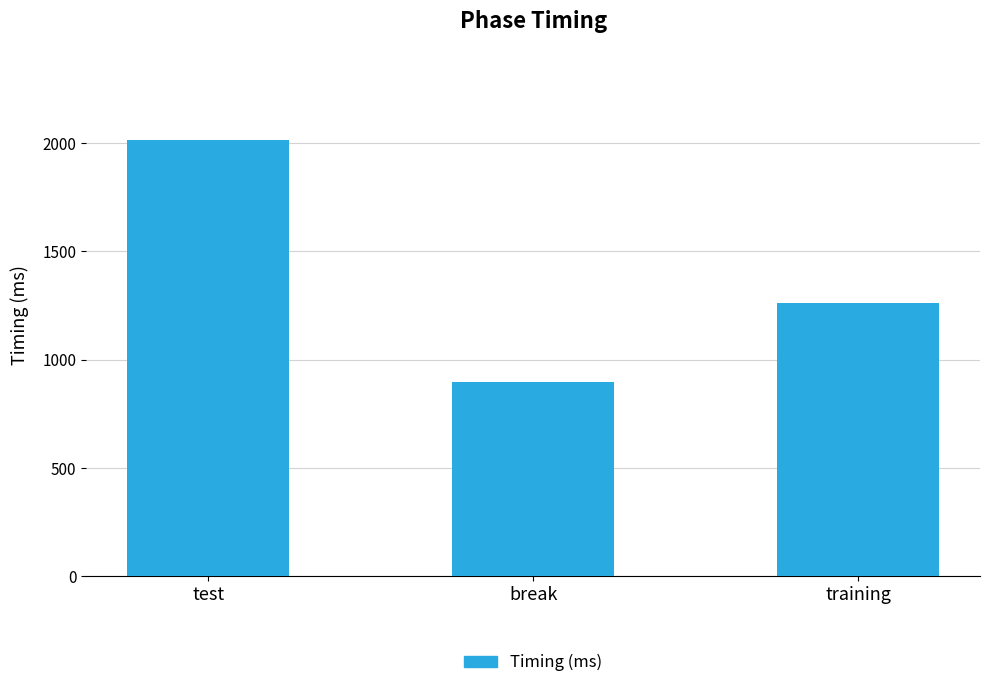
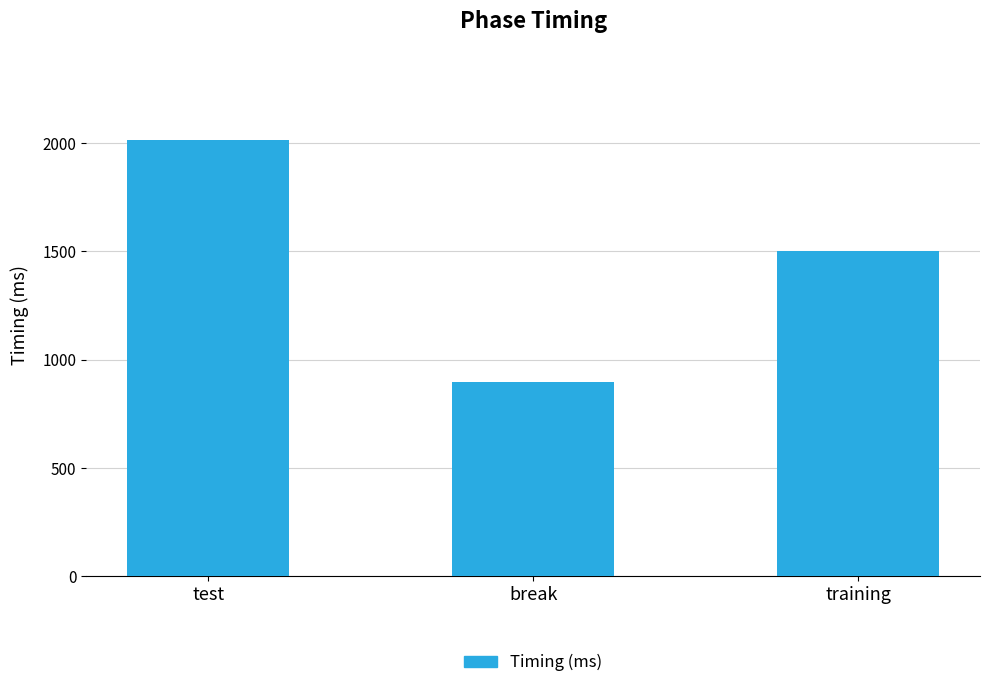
training: 1260 -> 1500
